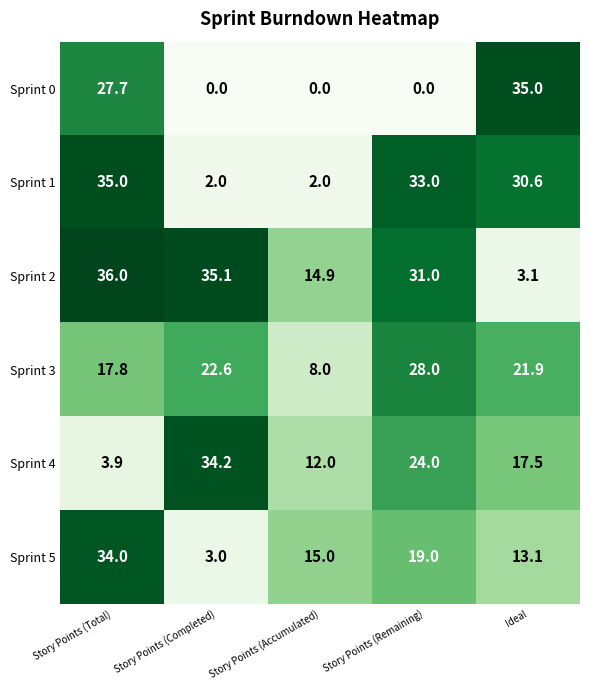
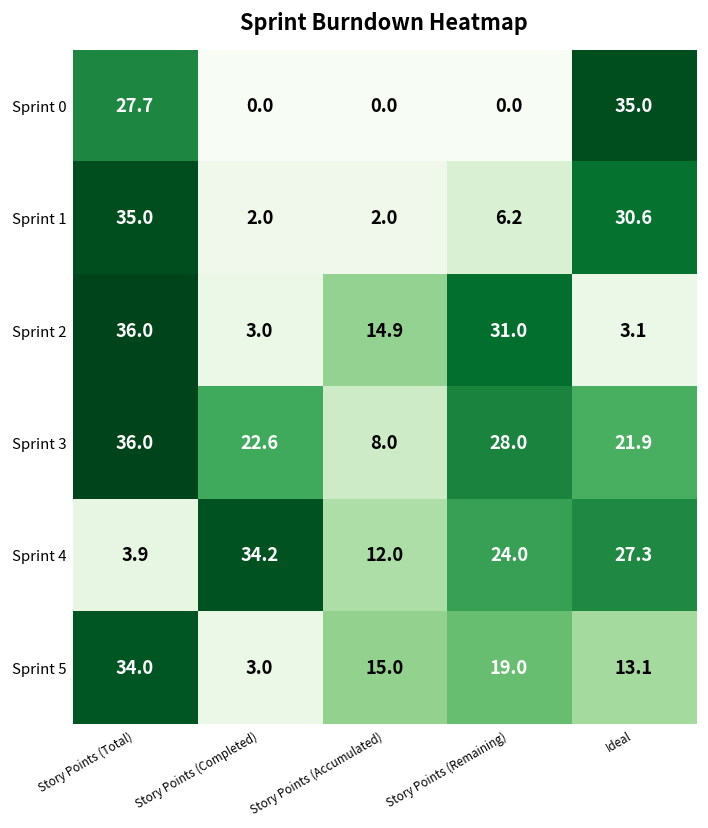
Sprint 1, Story Points (Remaining): 33.0 -> 6.2
Sprint 2, Story Points (Completed): 35.1 -> 3.0
Sprint 3, Story Points (Total): 17.8 -> 36.0
Sprint 4, Ideal: 17.5 -> 27.3
